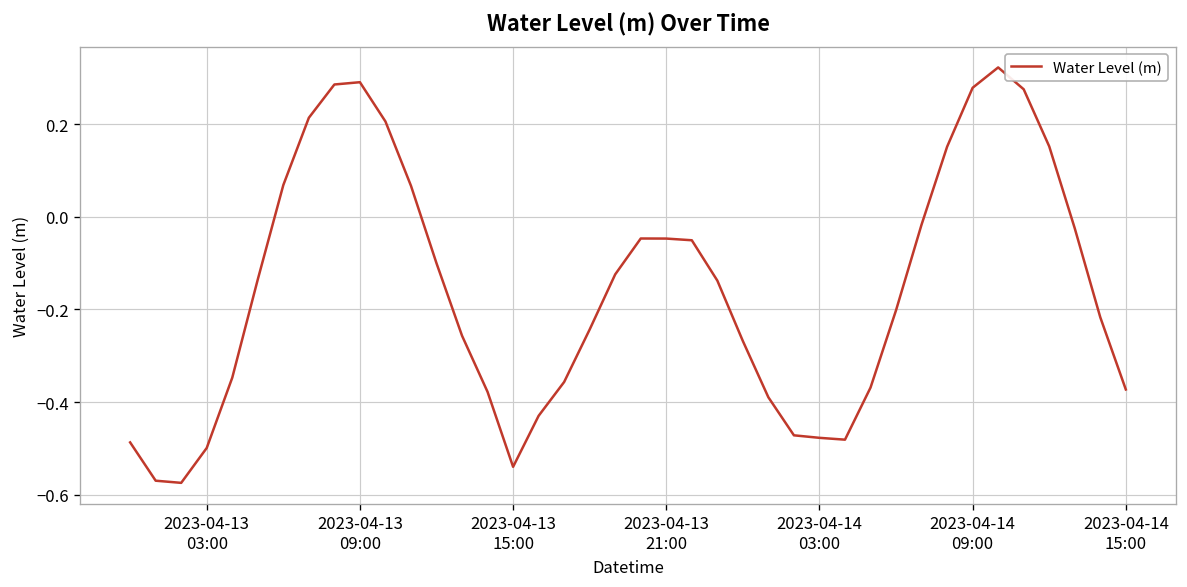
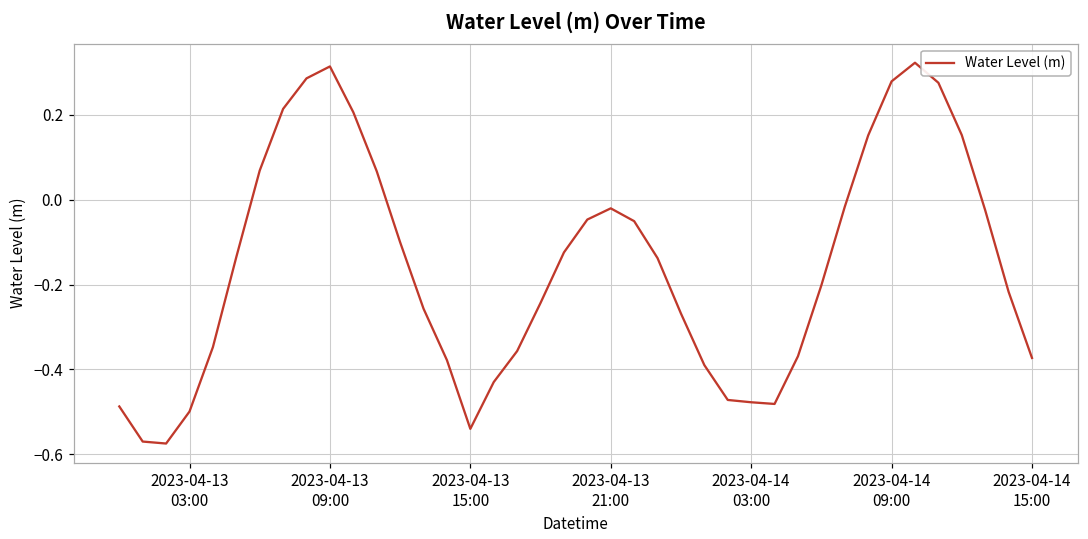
2023-04-13 09:00: 0.29 -> 0.31
2023-04-13 21:00: -0.05 -> -0.02
